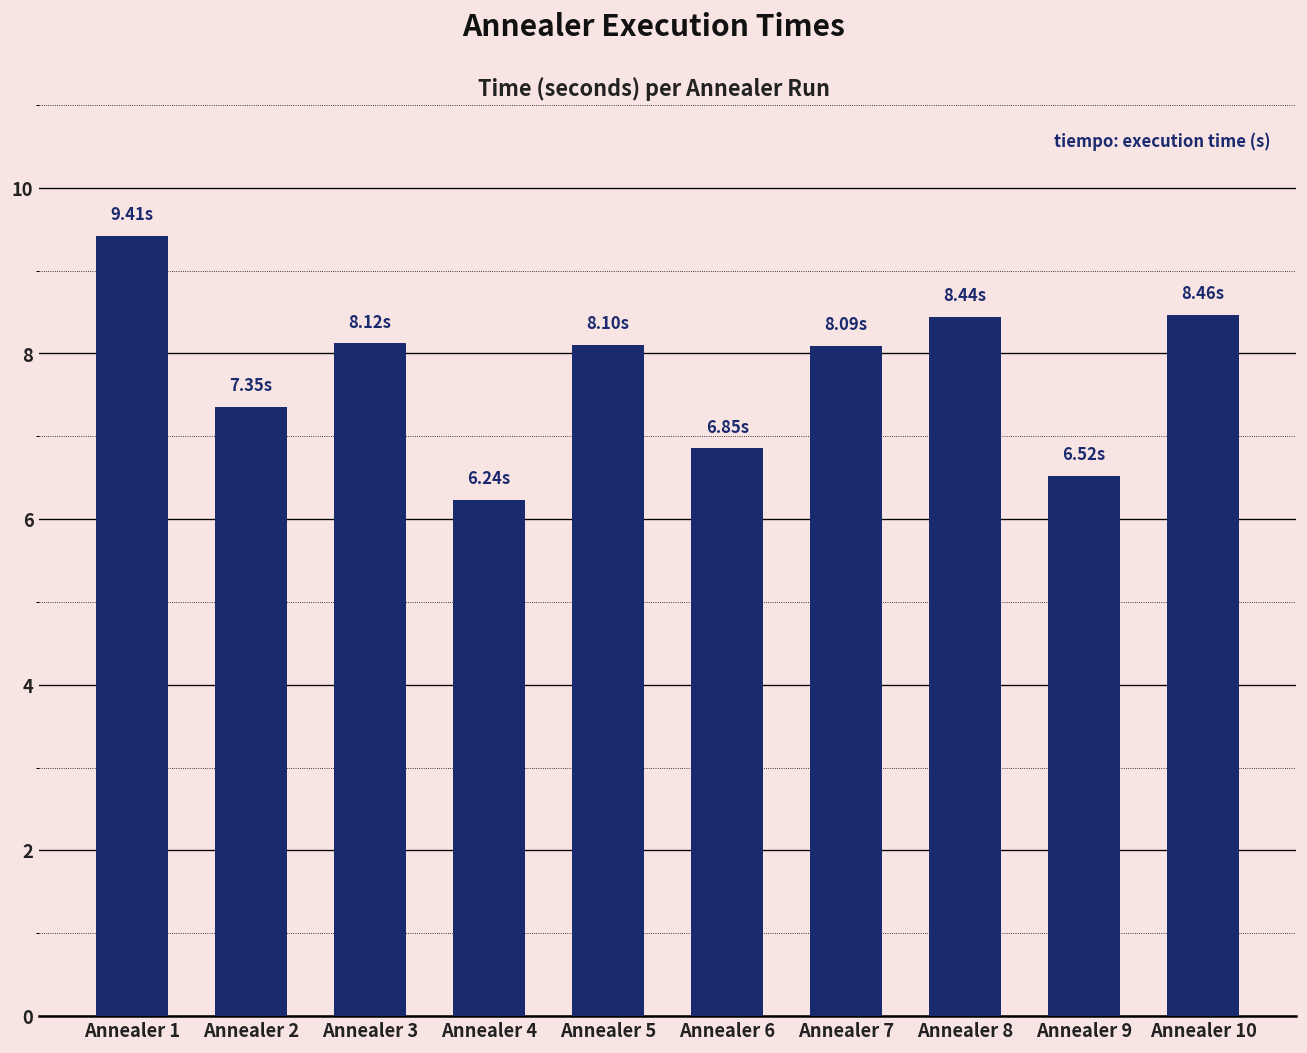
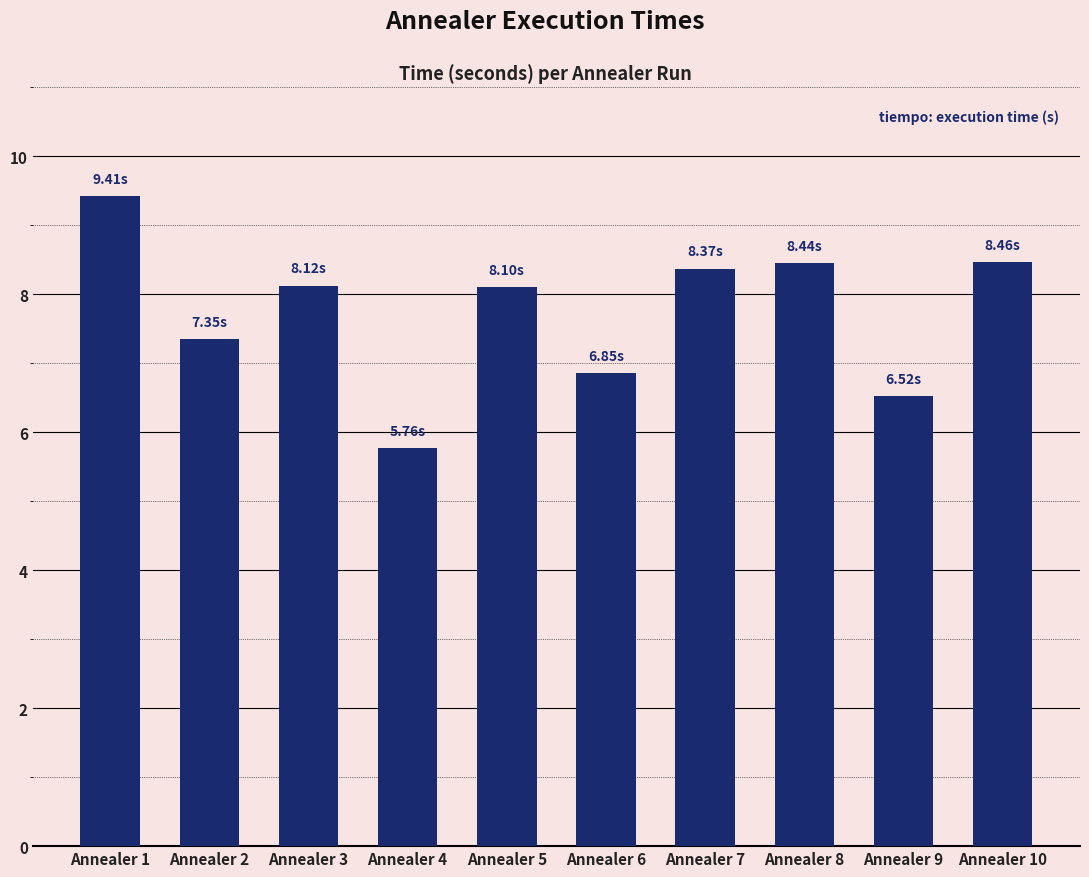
Annealer 4: 6.24s -> 5.76s
Annealer 7: 8.09s -> 8.37s
